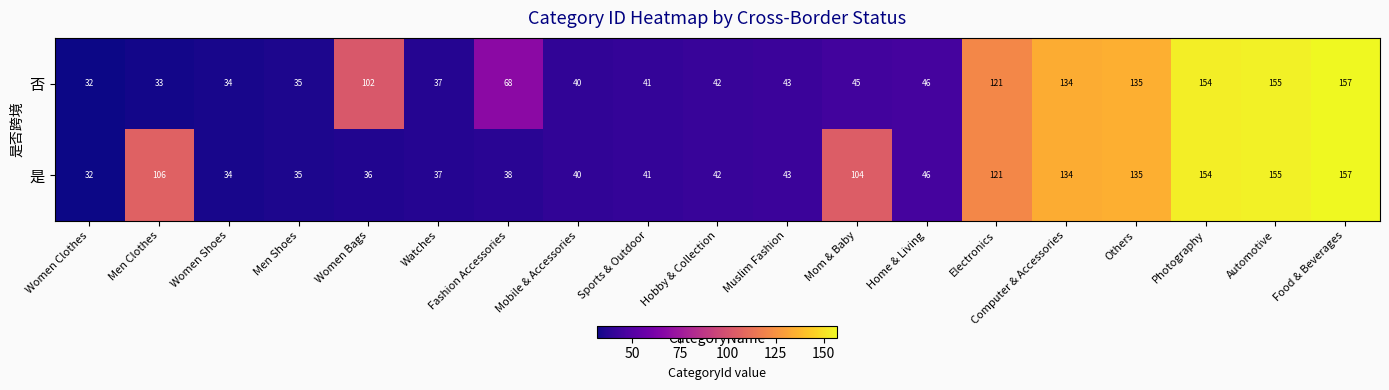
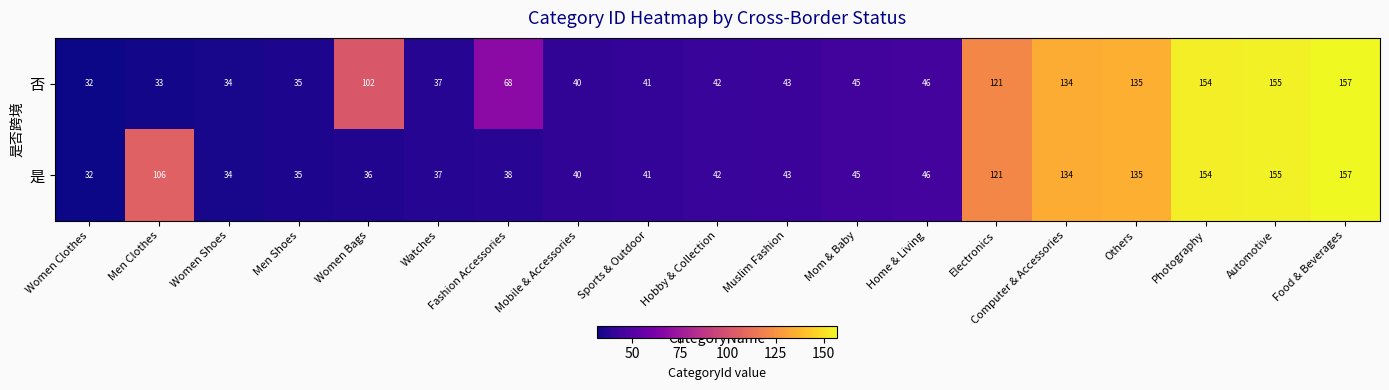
是, Mom & Baby: 104 -> 45
